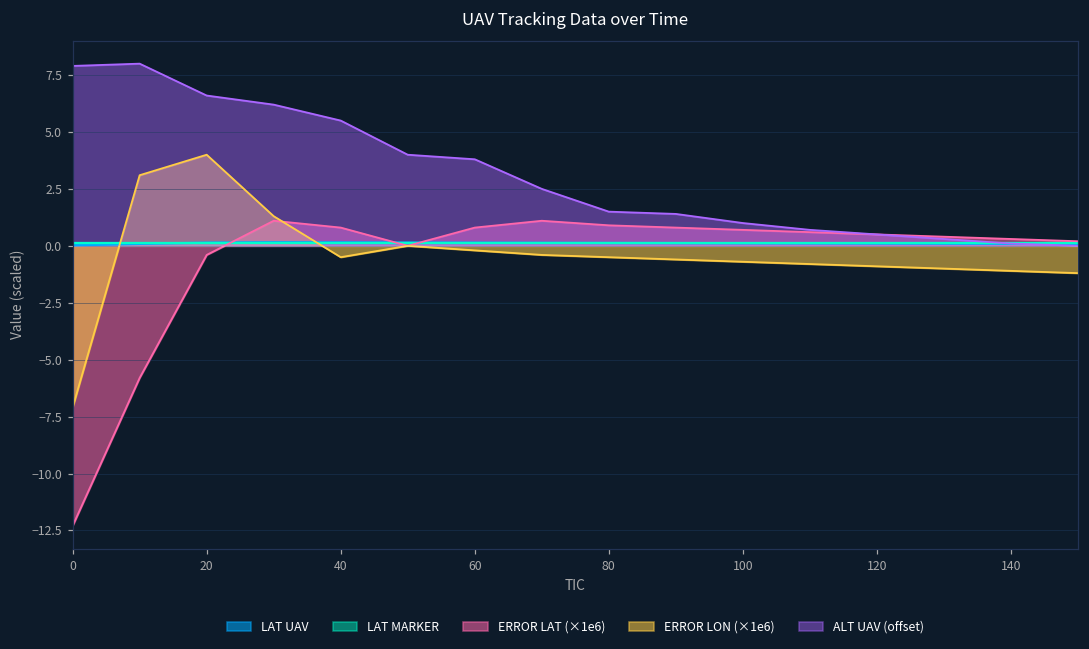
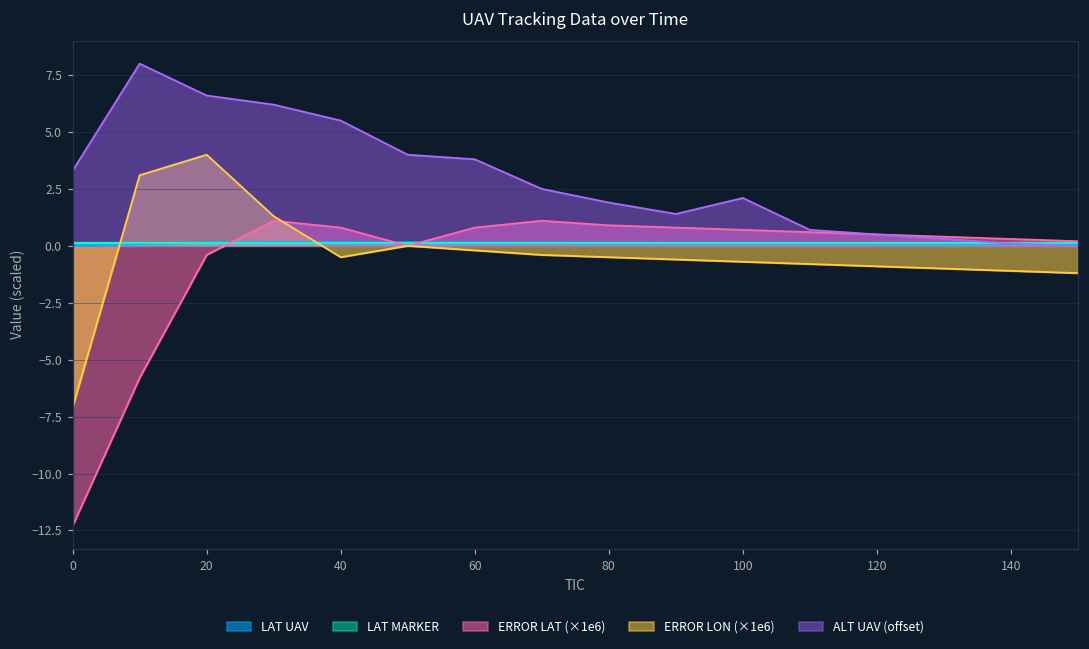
ALT UAV (offset), 0: 7.9 -> 3.3
ALT UAV (offset), 80: 1.5 -> 1.9
ALT UAV (offset), 100: 1.0 -> 2.1
